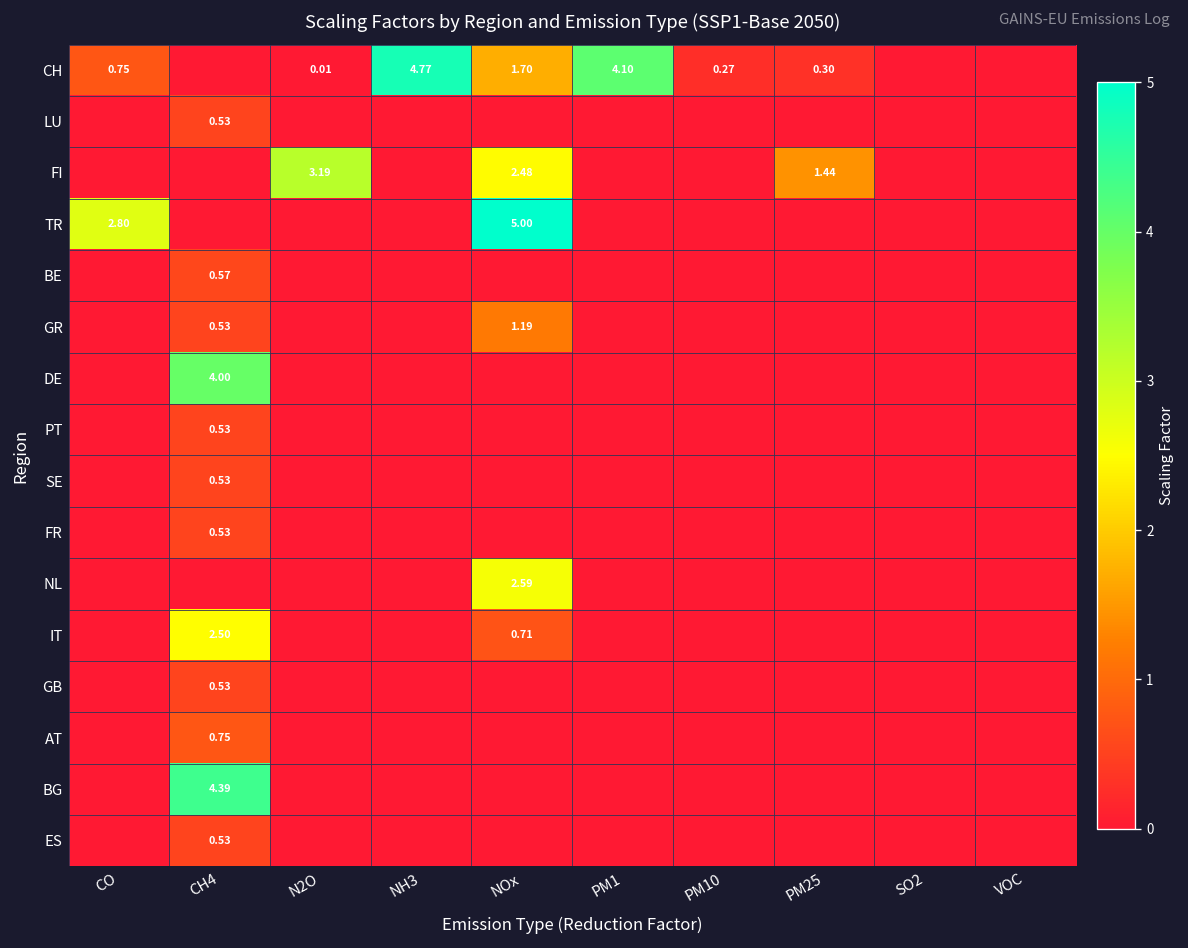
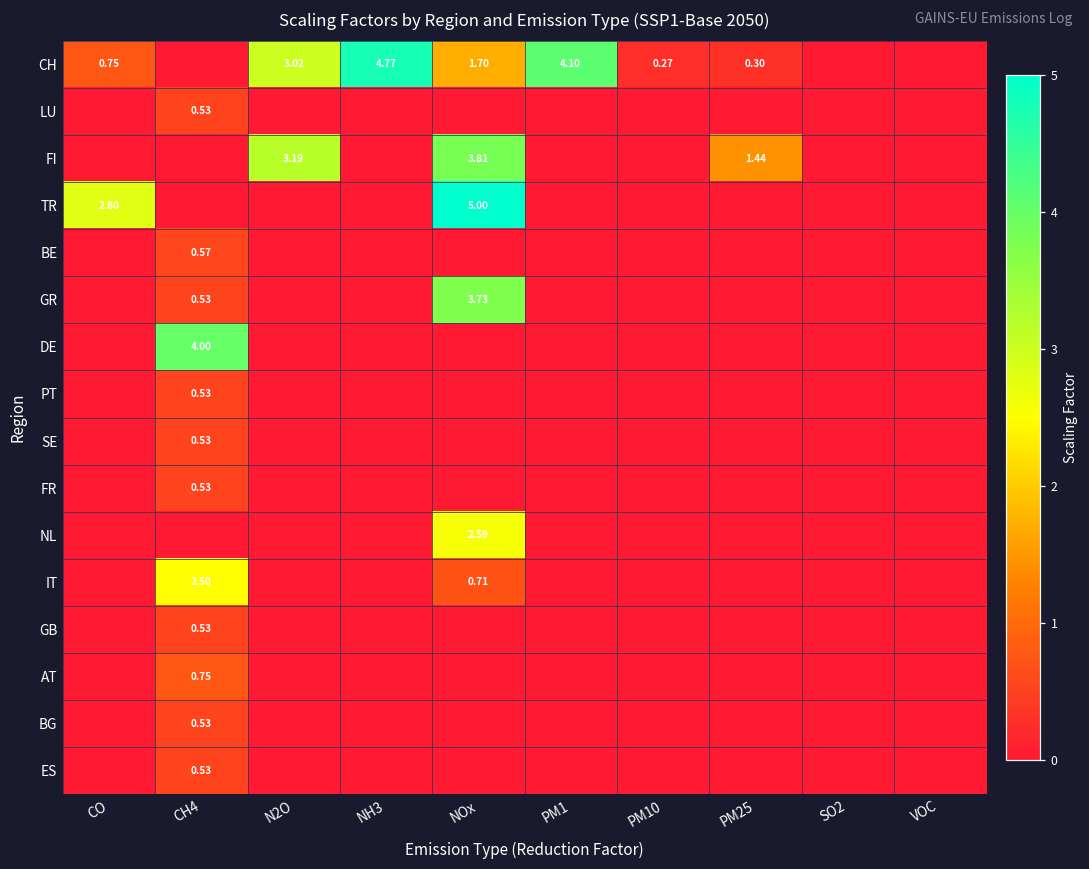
CH, N2O: 0.01 -> 3.02
FI, NOx: 2.48 -> 3.81
GR, NOx: 1.19 -> 3.73
BG, CH4: 4.39 -> 0.53
